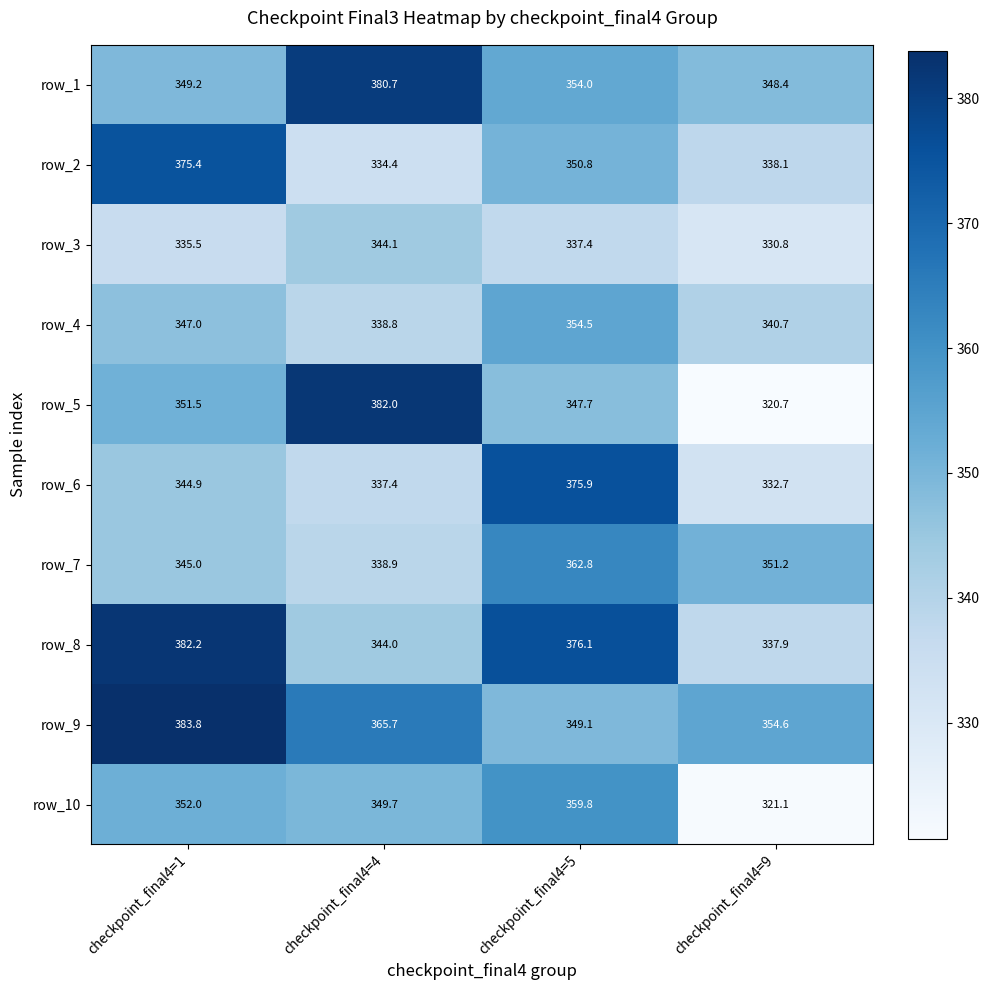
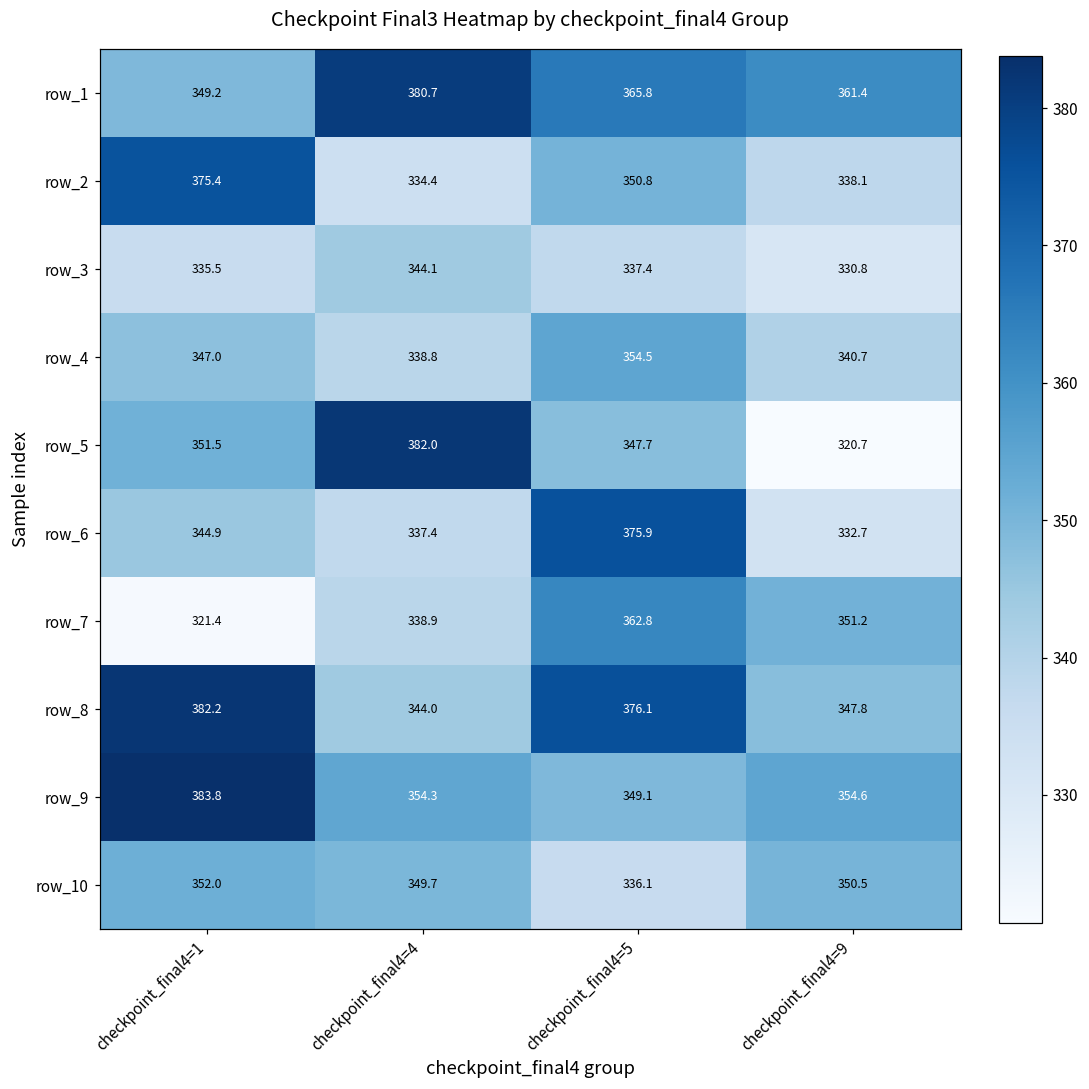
row_1, checkpoint_final4=5: 354.0 -> 365.8
row_1, checkpoint_final4=9: 348.4 -> 361.4
row_7, checkpoint_final4=1: 345.0 -> 321.4
row_8, checkpoint_final4=9: 337.9 -> 347.8
row_9, checkpoint_final4=4: 365.7 -> 354.3
row_10, checkpoint_final4=5: 359.8 -> 336.1
row_10, checkpoint_final4=9: 321.1 -> 350.5
